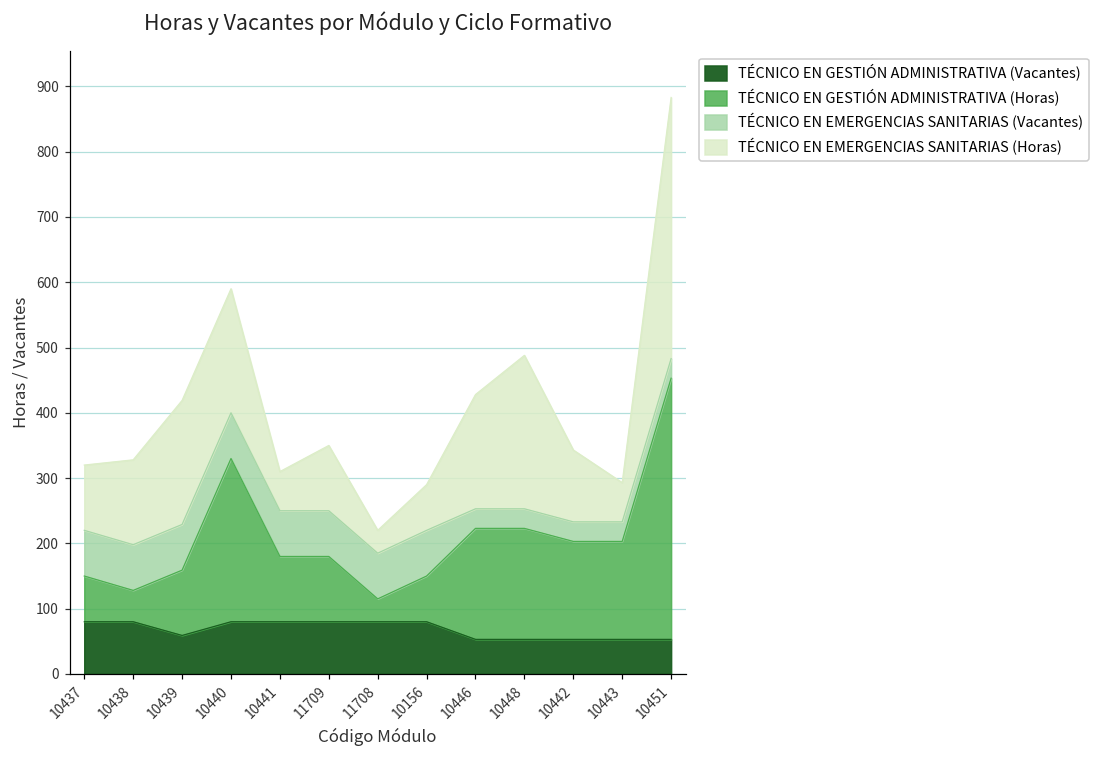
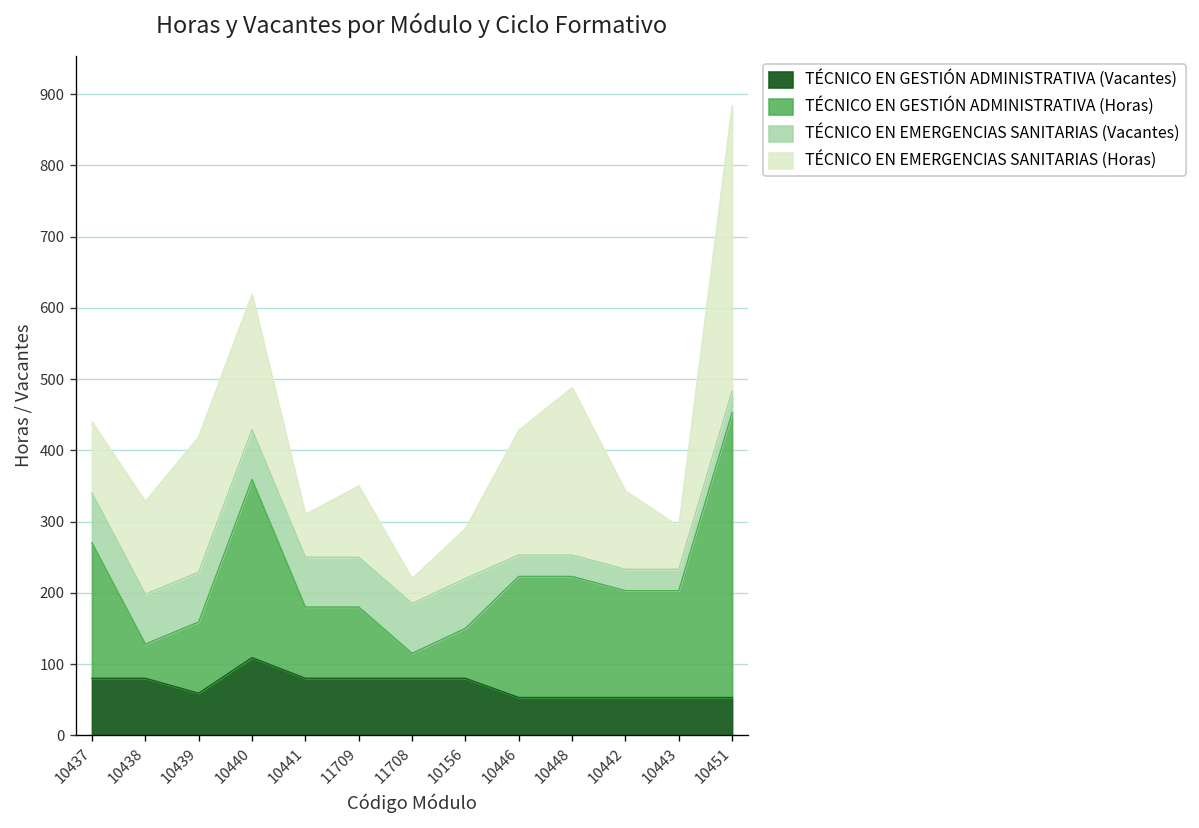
TÉCNICO EN GESTIÓN ADMINISTRATIVA (Horas), 10437: 70 -> 190
TÉCNICO EN GESTIÓN ADMINISTRATIVA (Vacantes), 10440: 80 -> 110
